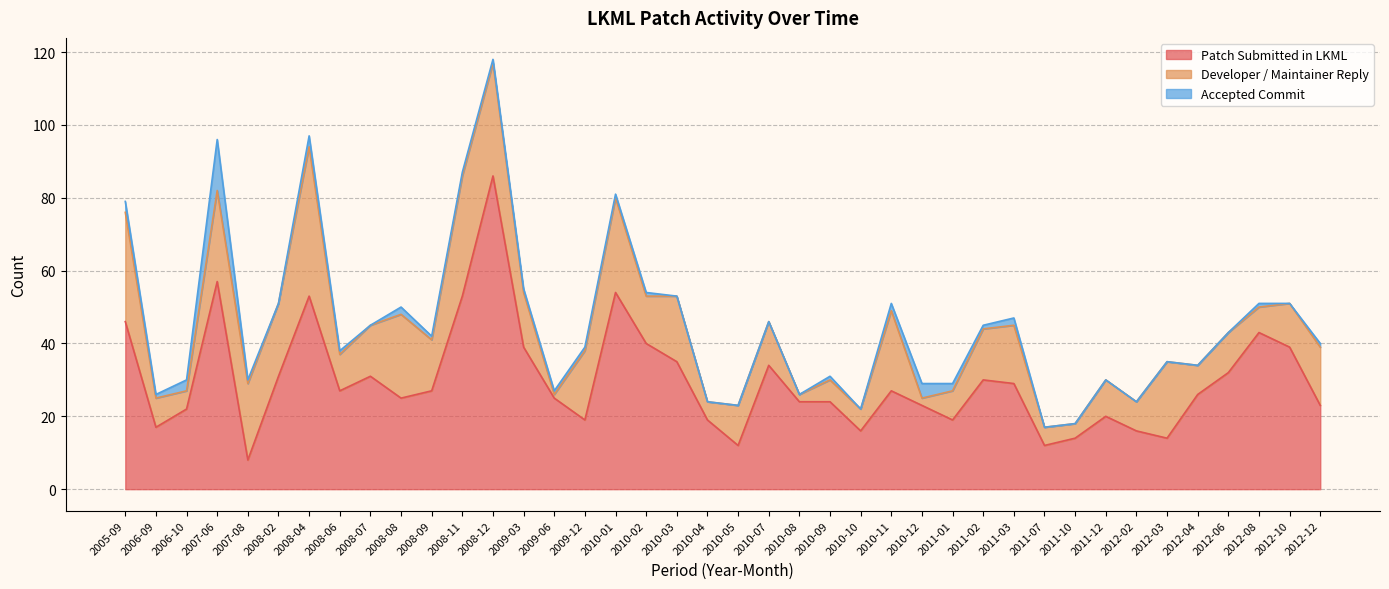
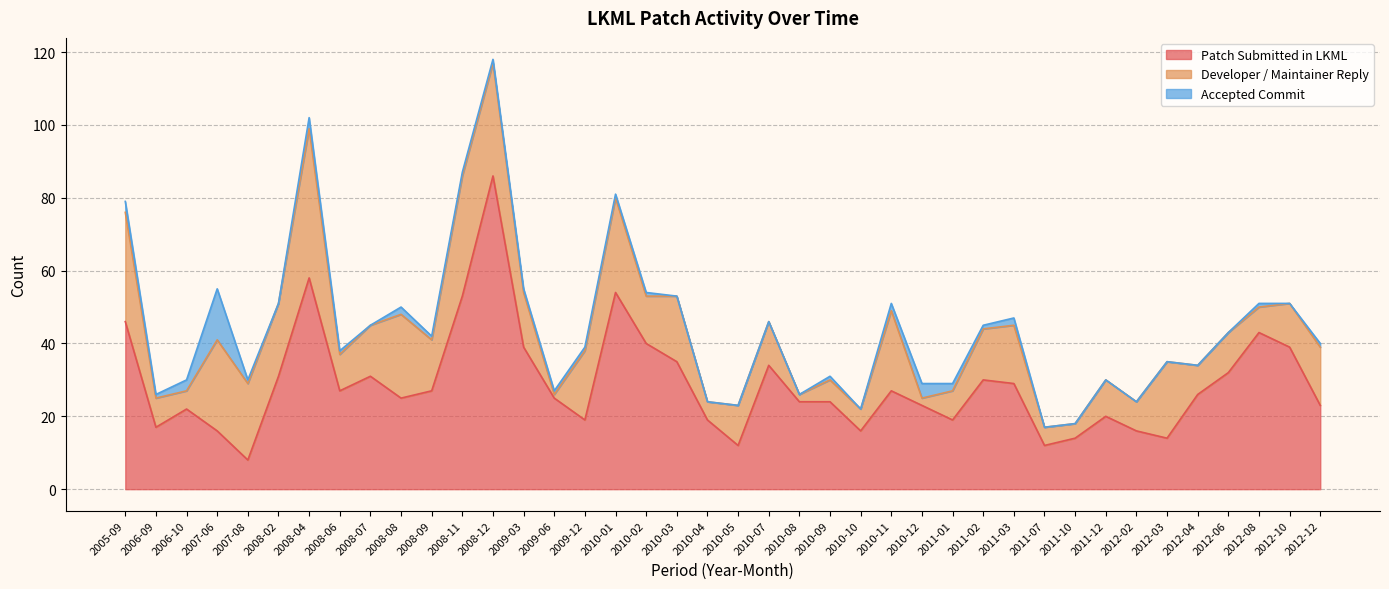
Patch Submitted in LKML, 2007-06: 57 -> 16
Patch Submitted in LKML, 2008-04: 53 -> 58
